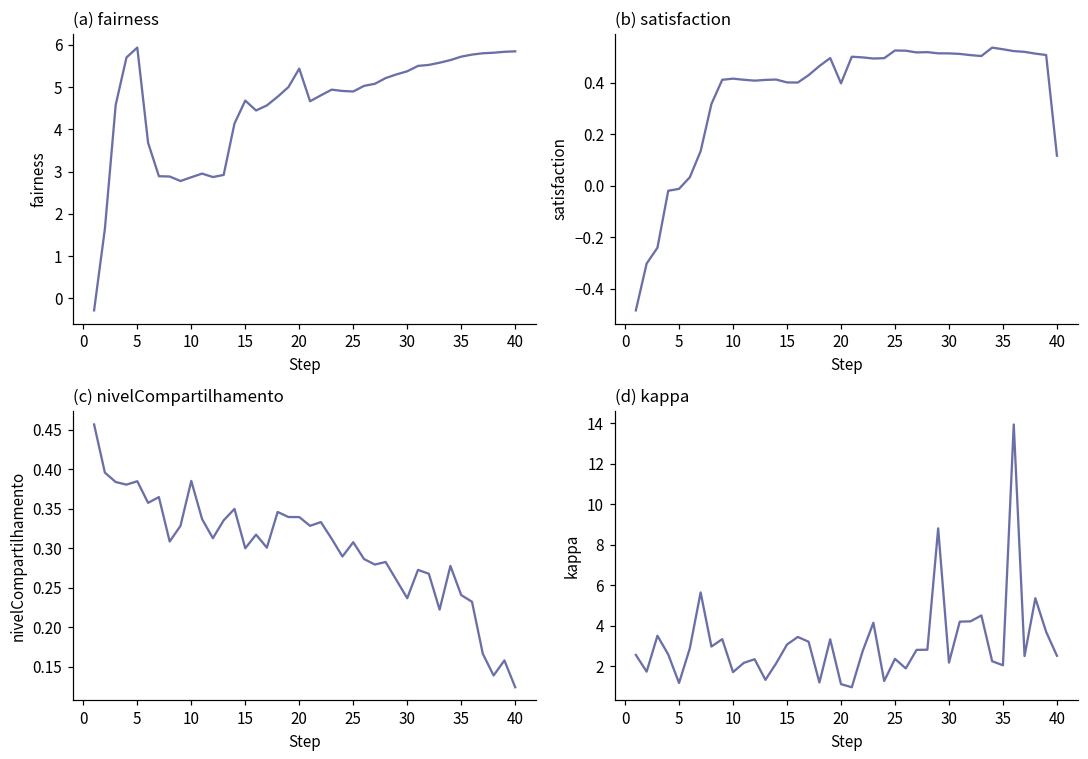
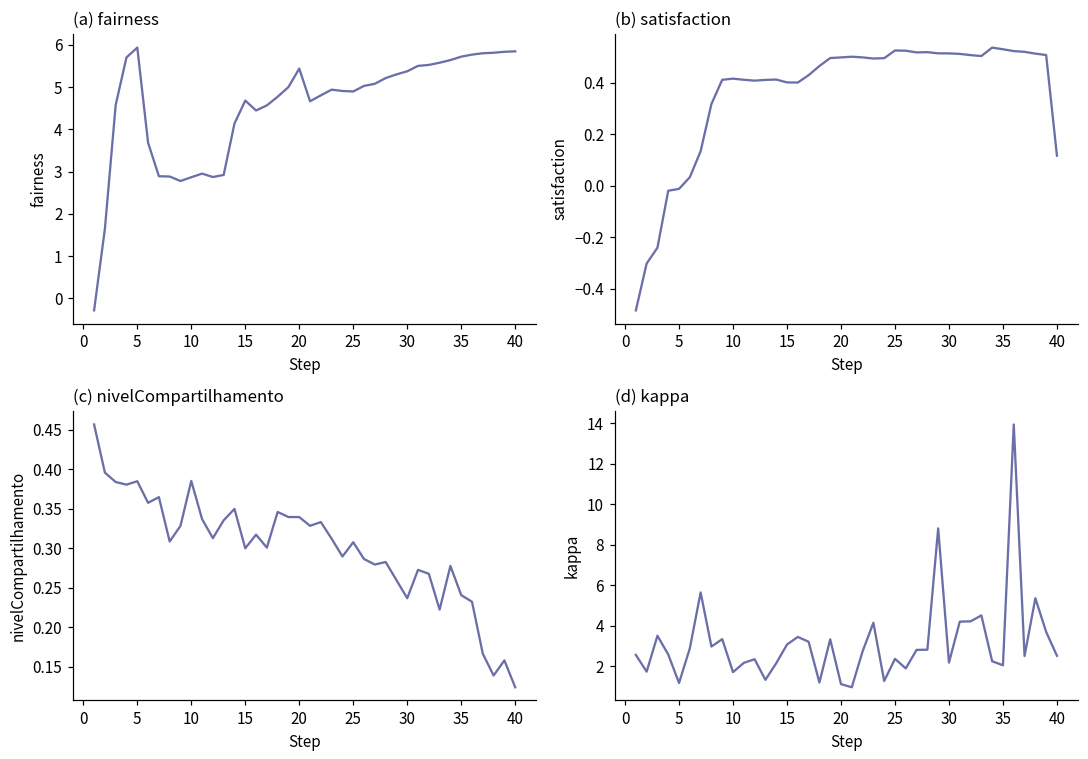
(b) satisfaction, 20: 0.40 -> 0.50
